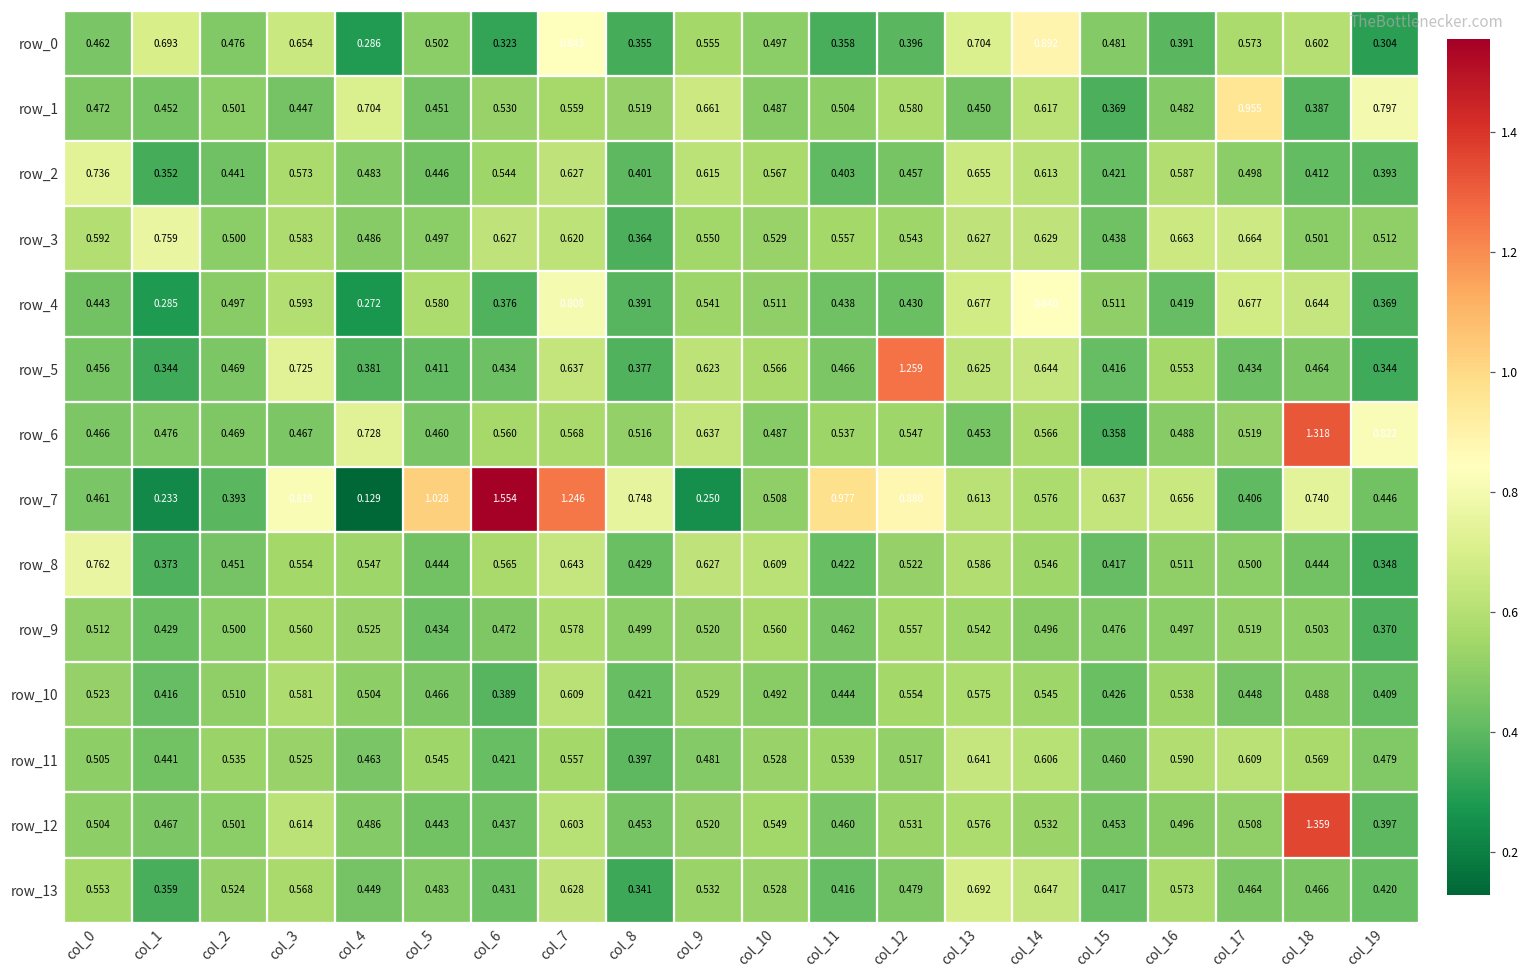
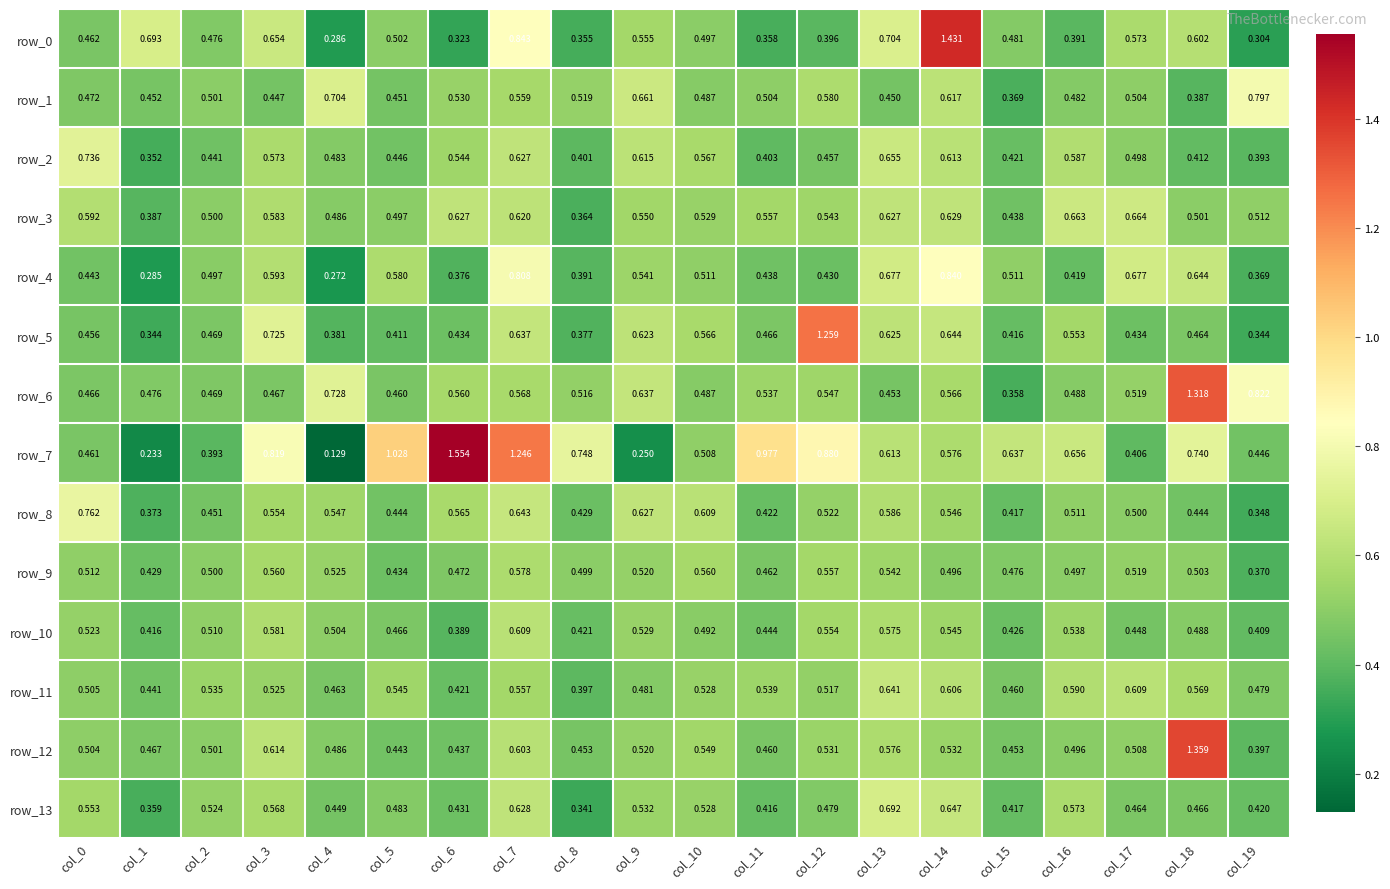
row_0, col_14: 0.892 -> 1.431
row_1, col_17: 0.955 -> 0.504
row_3, col_1: 0.759 -> 0.387
